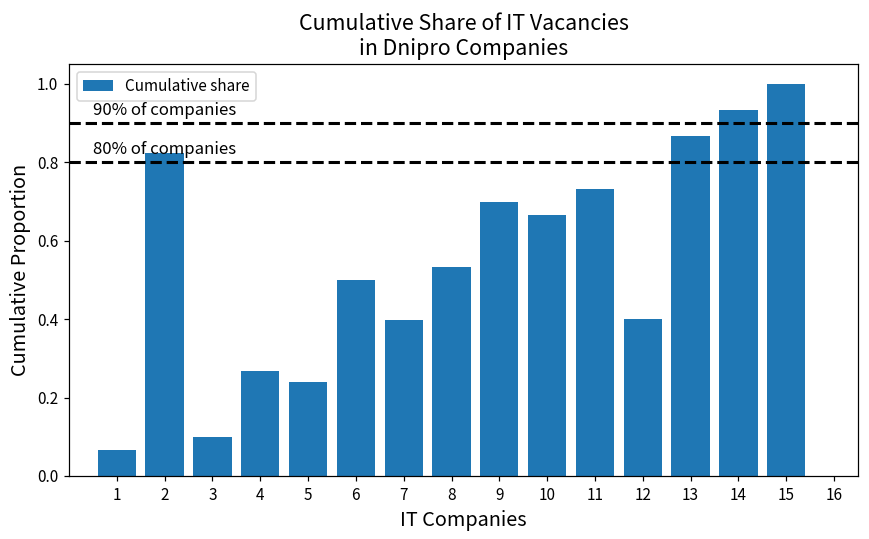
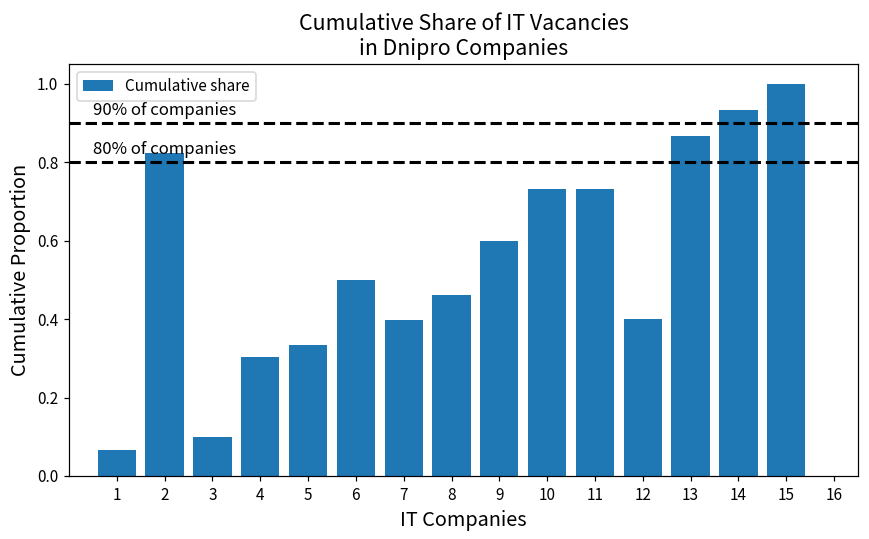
4: 0.27 -> 0.30
5: 0.24 -> 0.33
8: 0.53 -> 0.46
9: 0.7 -> 0.6
10: 0.67 -> 0.73
